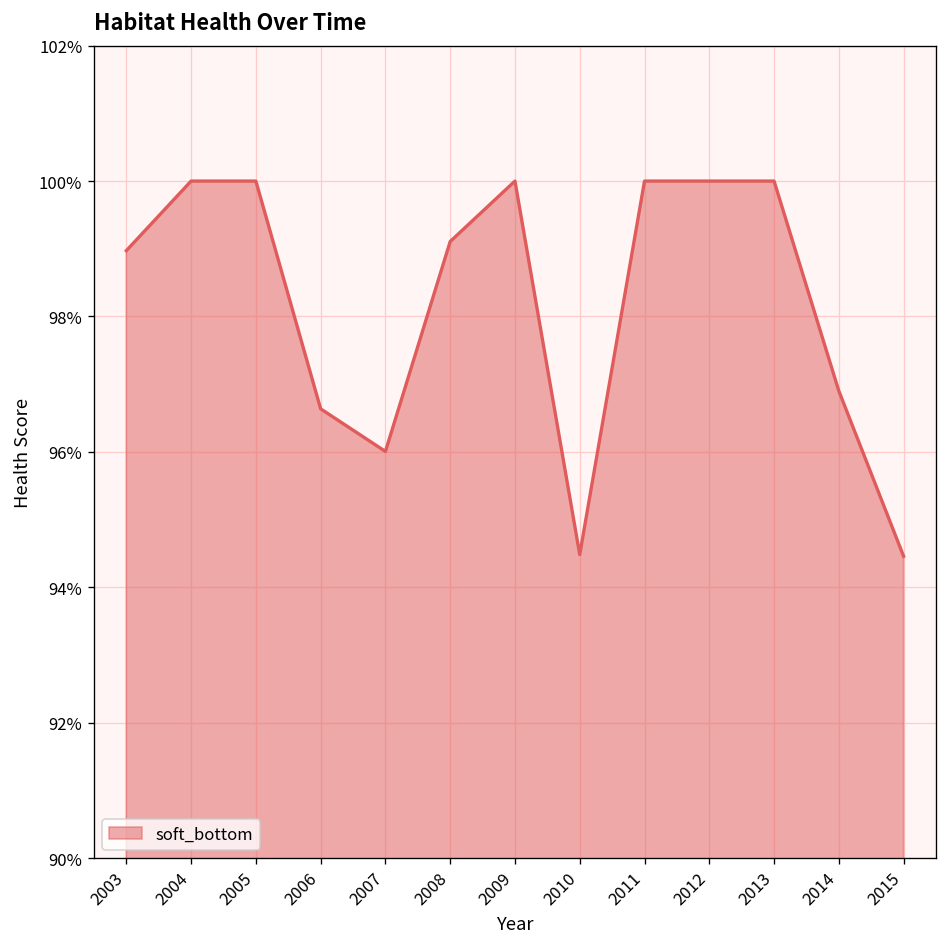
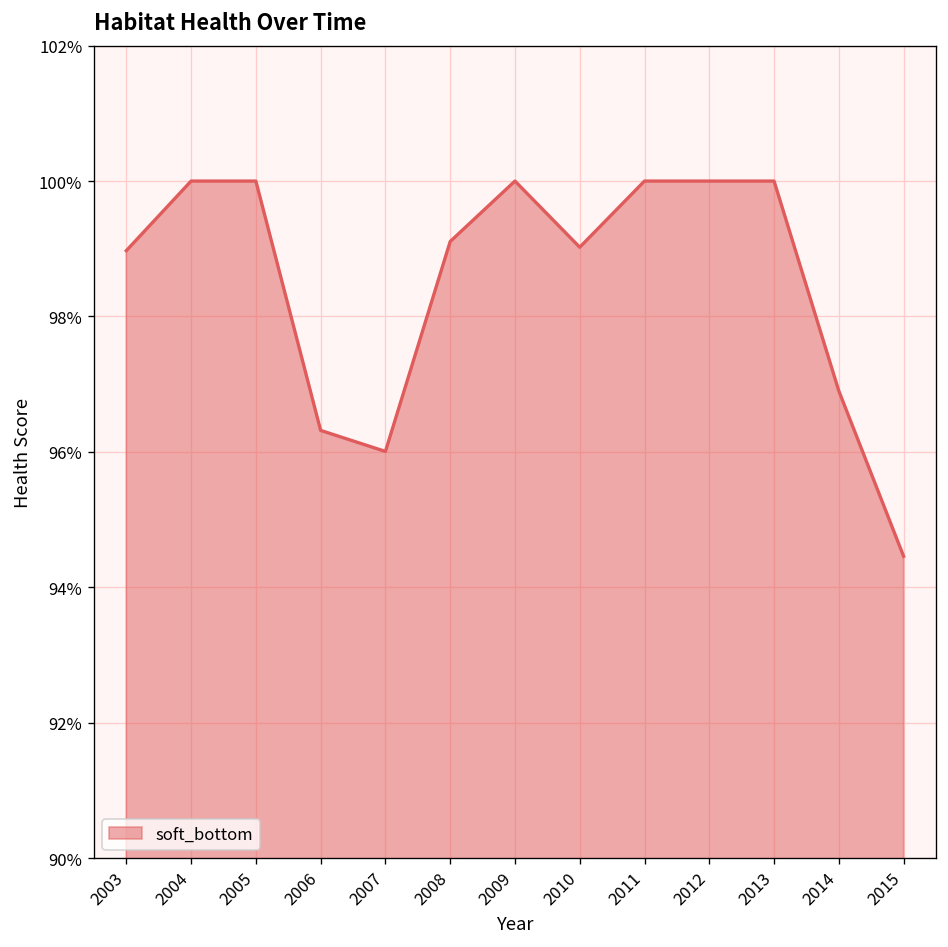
2006: 96.6% -> 96.3%
2010: 94.5% -> 99.0%
